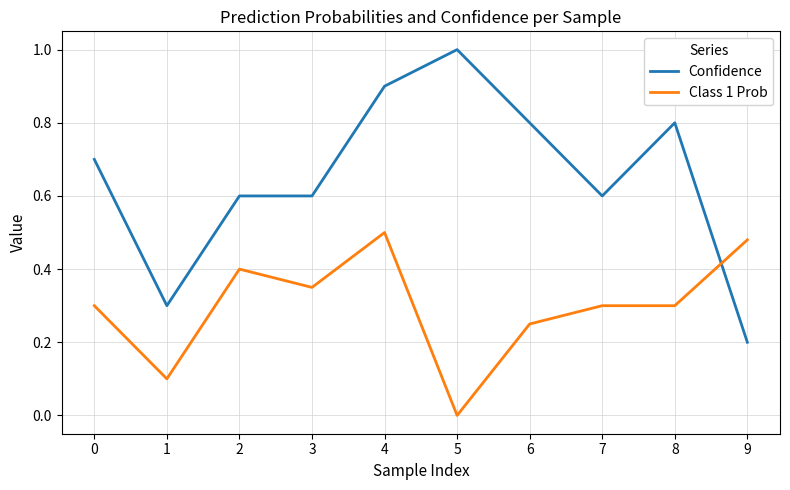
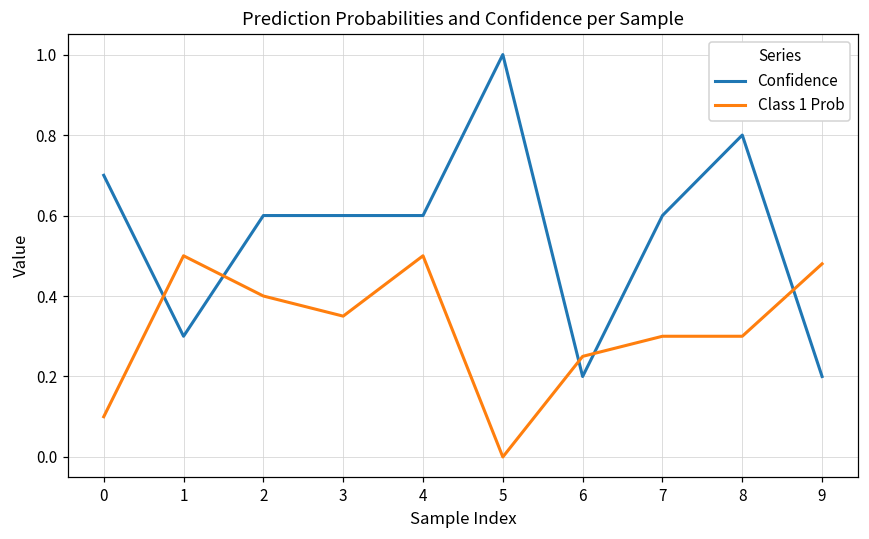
Class 1 Prob, 0: 0.3 -> 0.1
Class 1 Prob, 1: 0.1 -> 0.5
Confidence, 4: 0.9 -> 0.6
Confidence, 6: 0.8 -> 0.2
